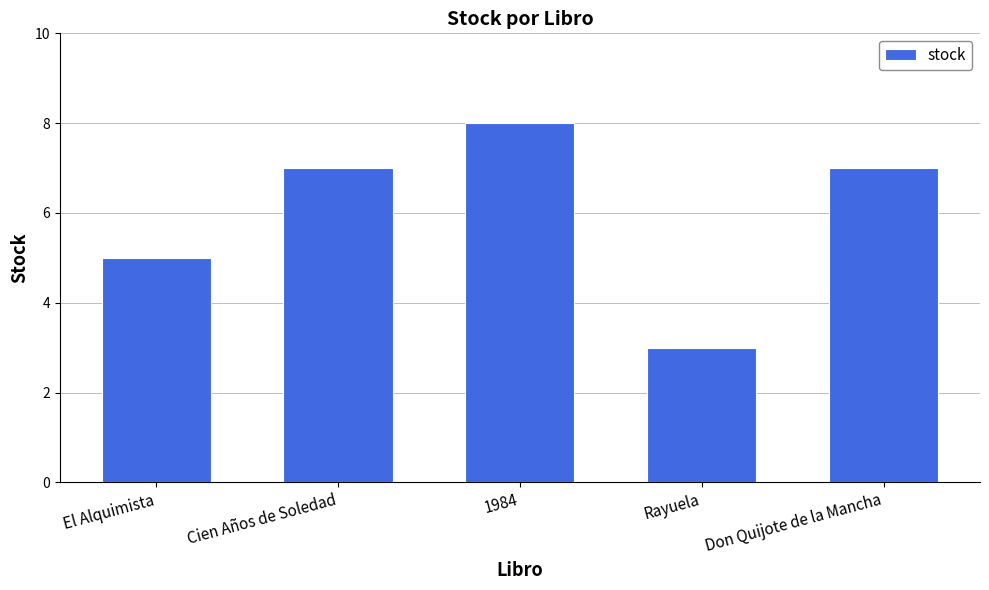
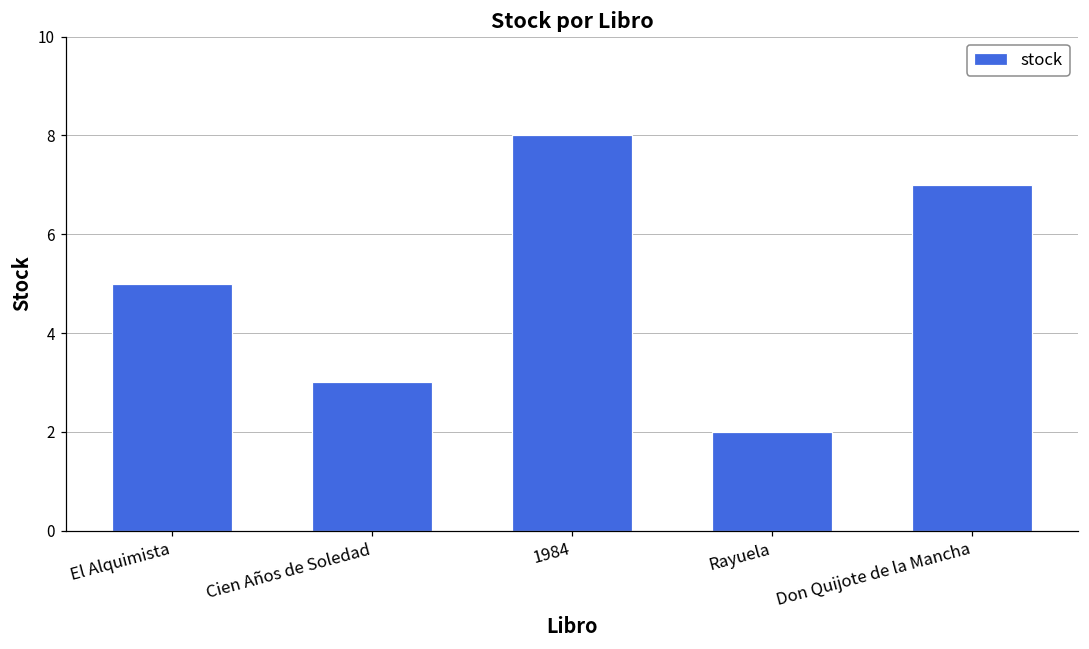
Cien Años de Soledad: 7 -> 3
Rayuela: 3 -> 2
